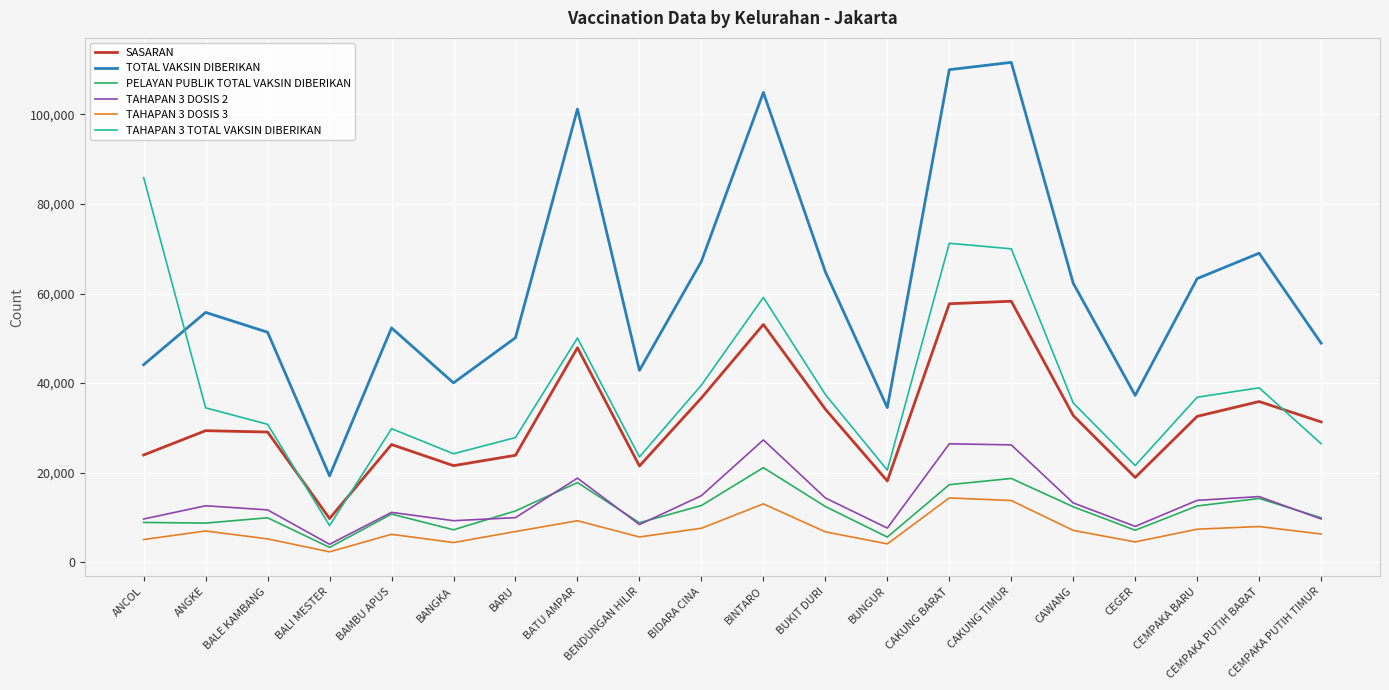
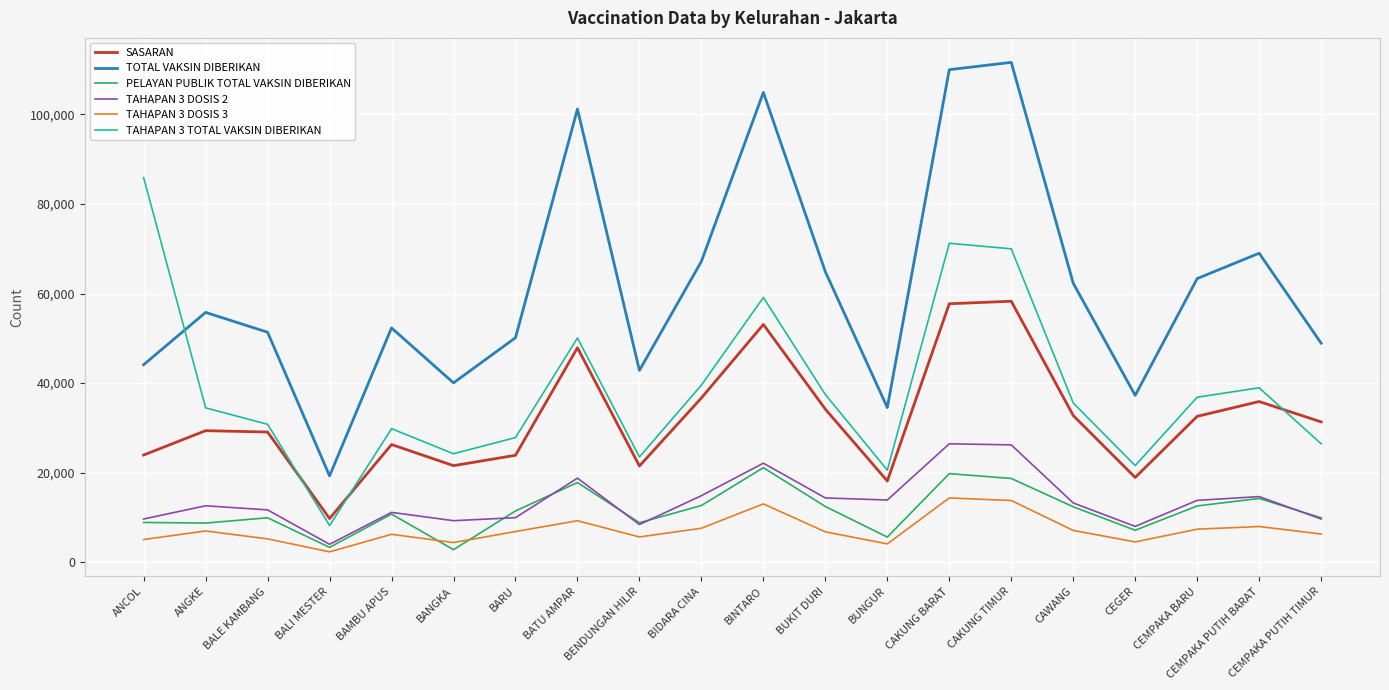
PELAYAN PUBLIK TOTAL VAKSIN DIBERIKAN, BANGKA: 7,000 -> 3,000
TAHAPAN 3 DOSIS 2, BINTARO: 27,000 -> 22,000
TAHAPAN 3 DOSIS 2, BUNGUR: 8,000 -> 14,000
PELAYAN PUBLIK TOTAL VAKSIN DIBERIKAN, CAKUNG BARAT: 17,000 -> 20,000
